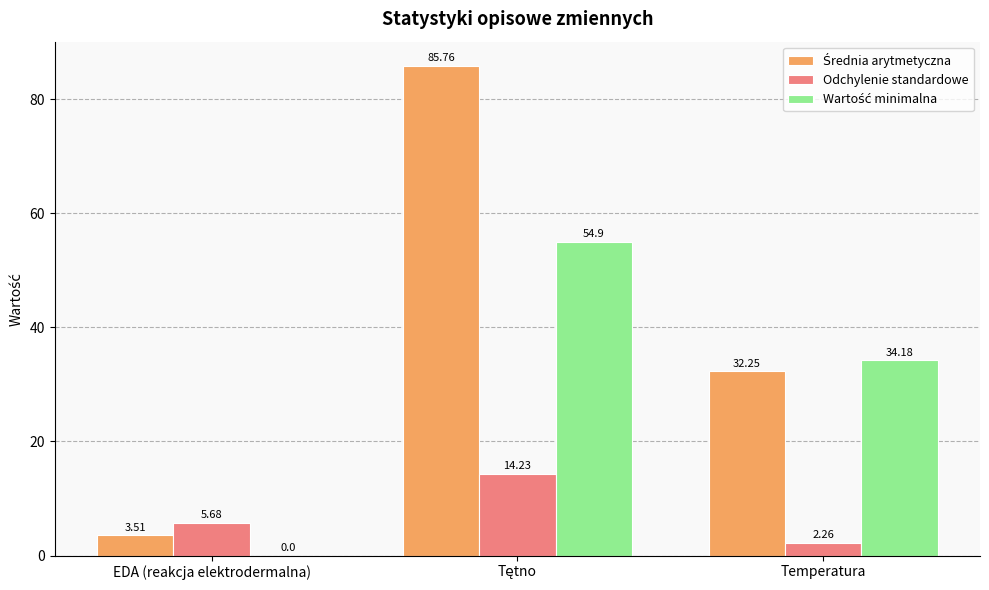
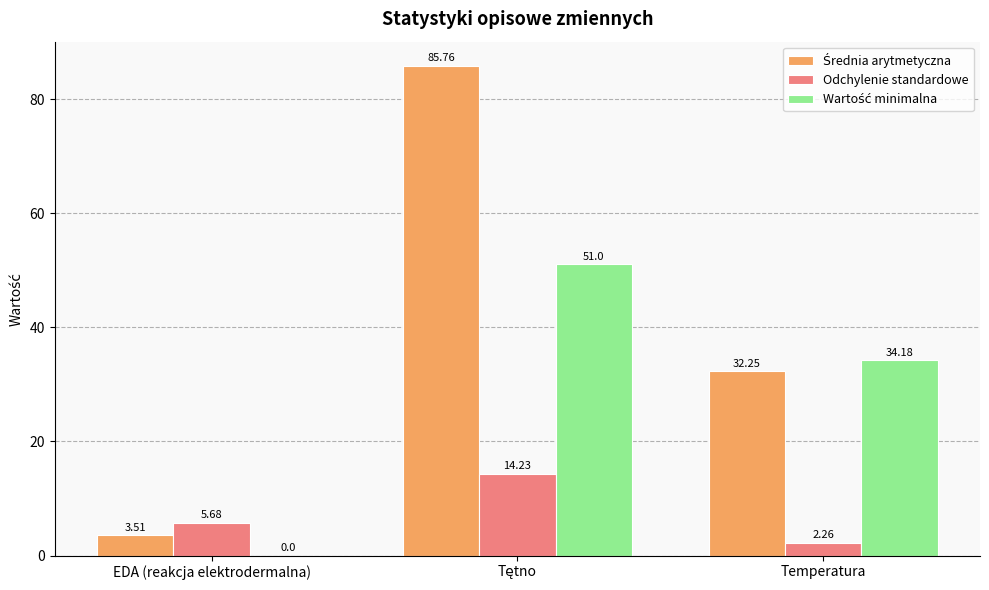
Wartość minimalna, Tętno: 54.9 -> 51.0
